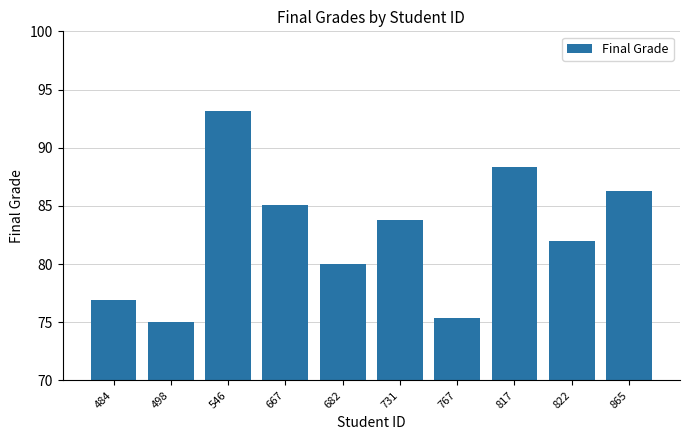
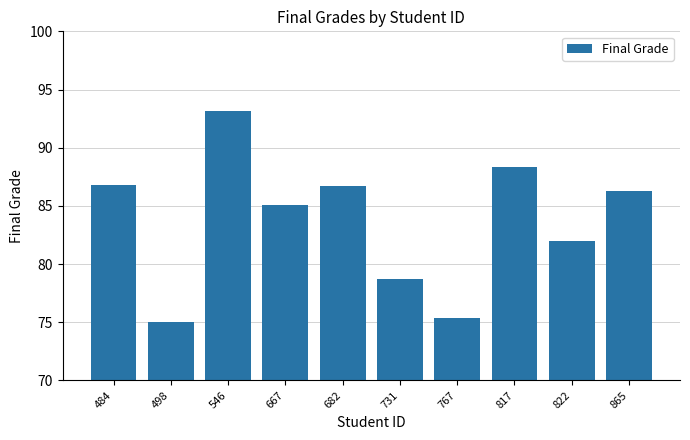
484: 76.9 -> 86.8
682: 80.0 -> 86.7
731: 83.8 -> 78.7
